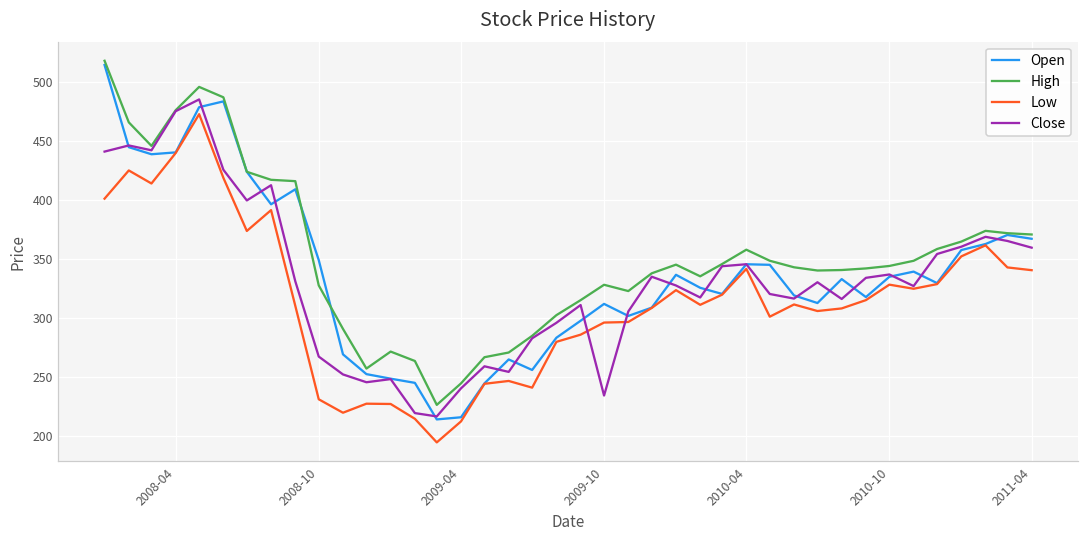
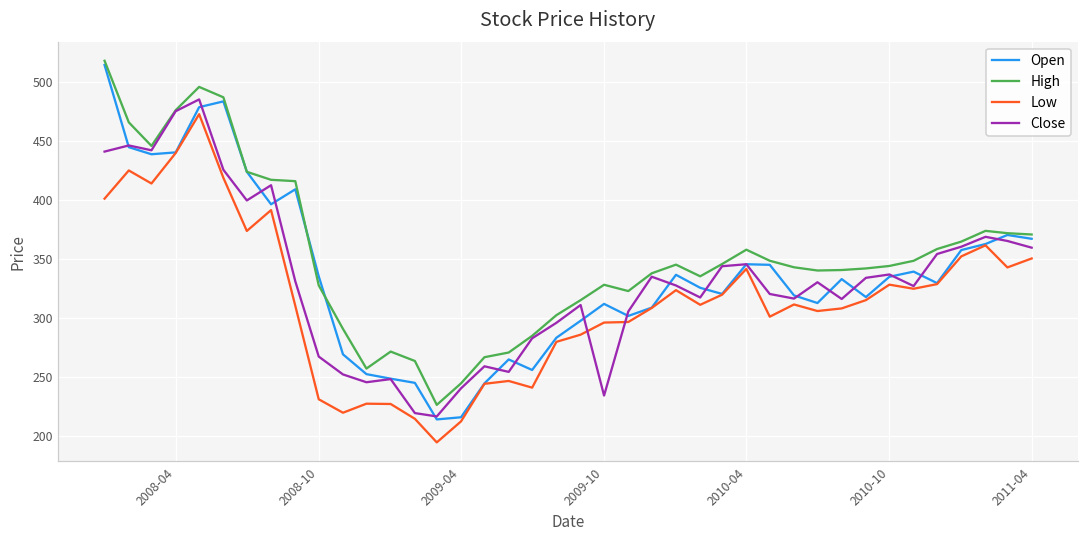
Open, 2008-10: 349 -> 336
Low, 2011-04: 341 -> 351
